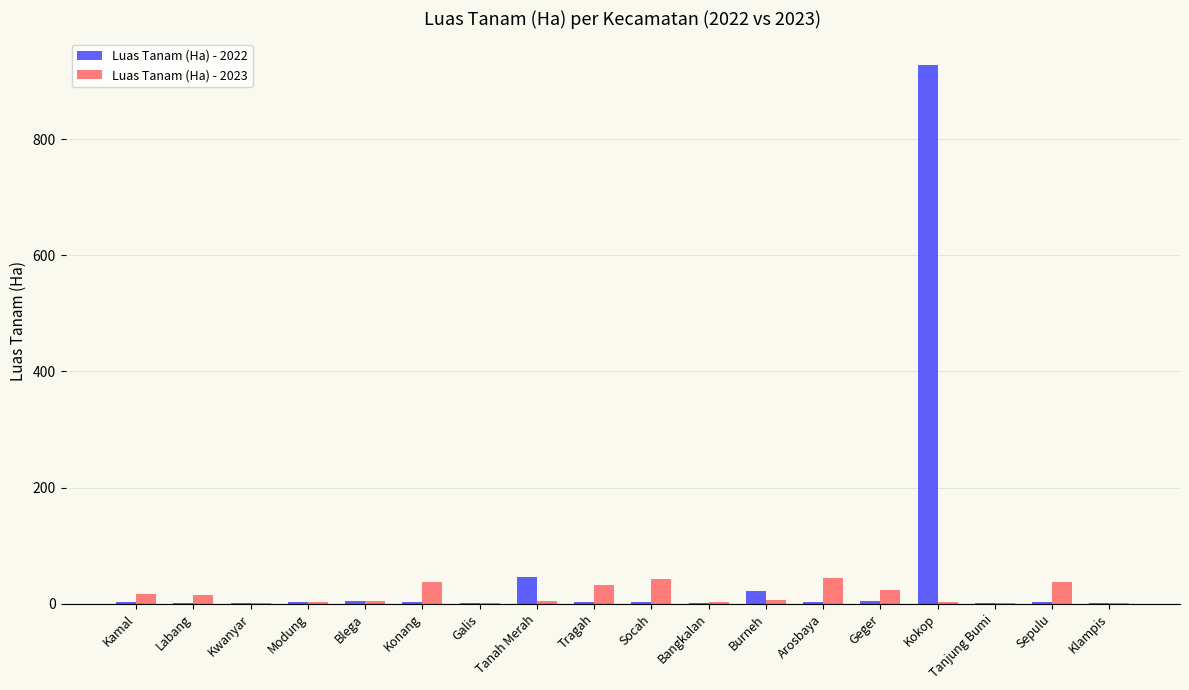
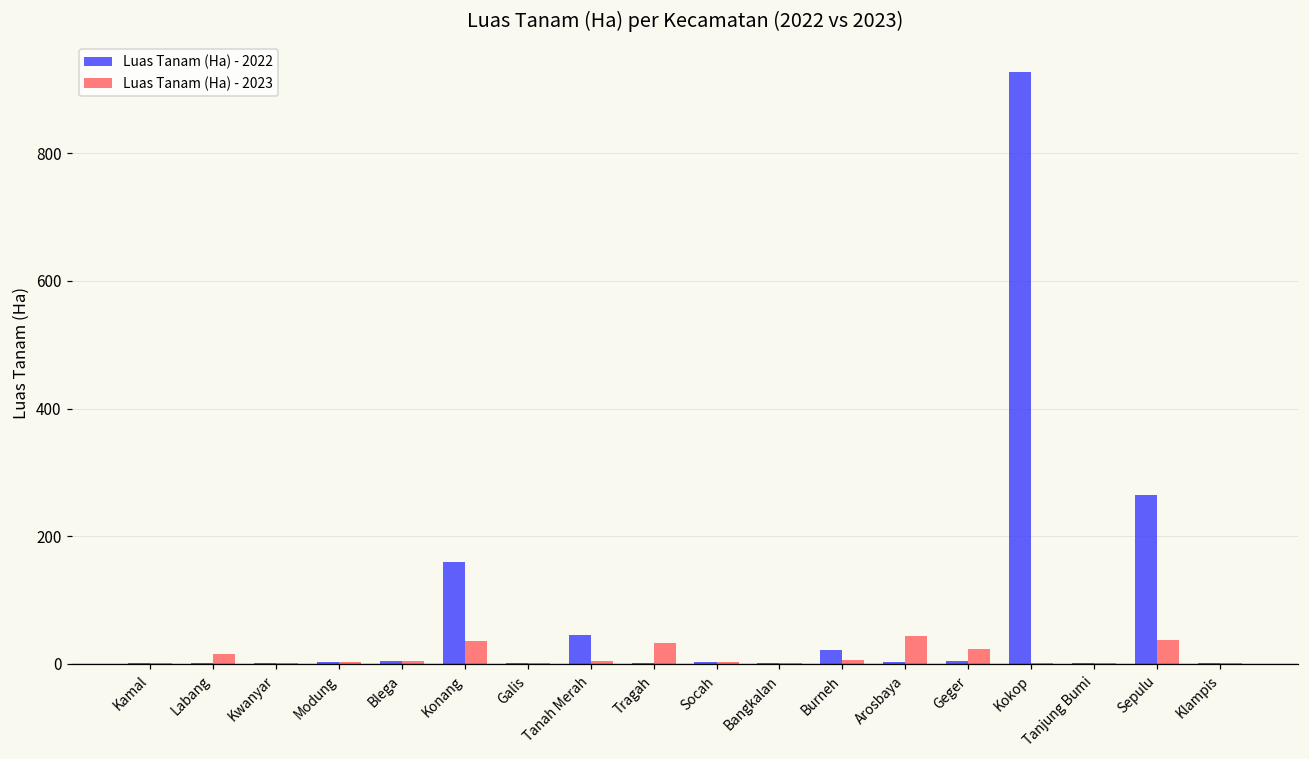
Luas Tanam (Ha) - 2023, Kamal: 20 -> 0
Luas Tanam (Ha) - 2022, Konang: 0 -> 160
Luas Tanam (Ha) - 2023, Socah: 40 -> 0
Luas Tanam (Ha) - 2022, Sepulu: 0 -> 260
